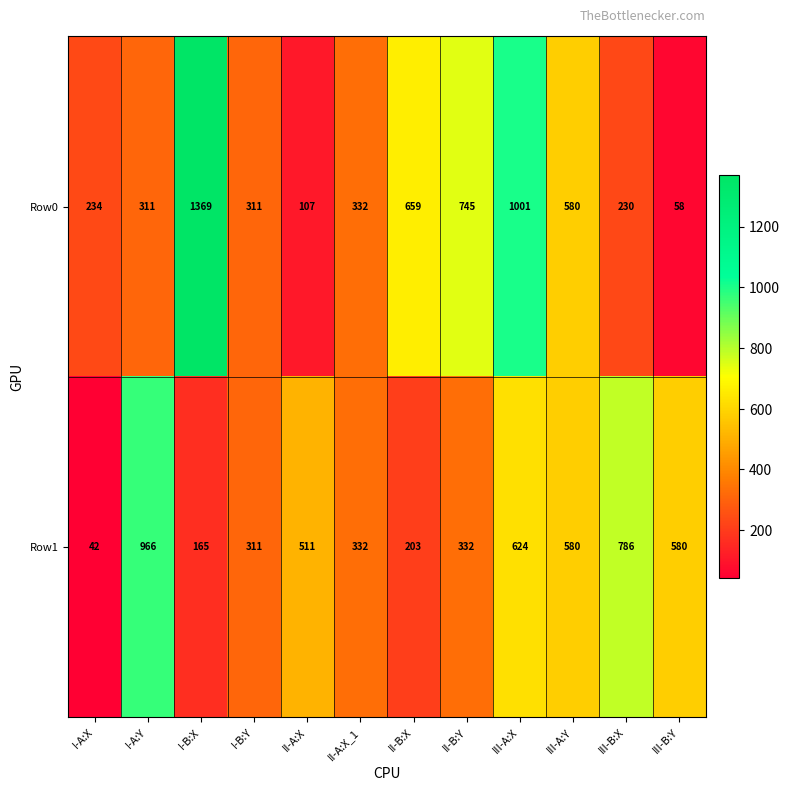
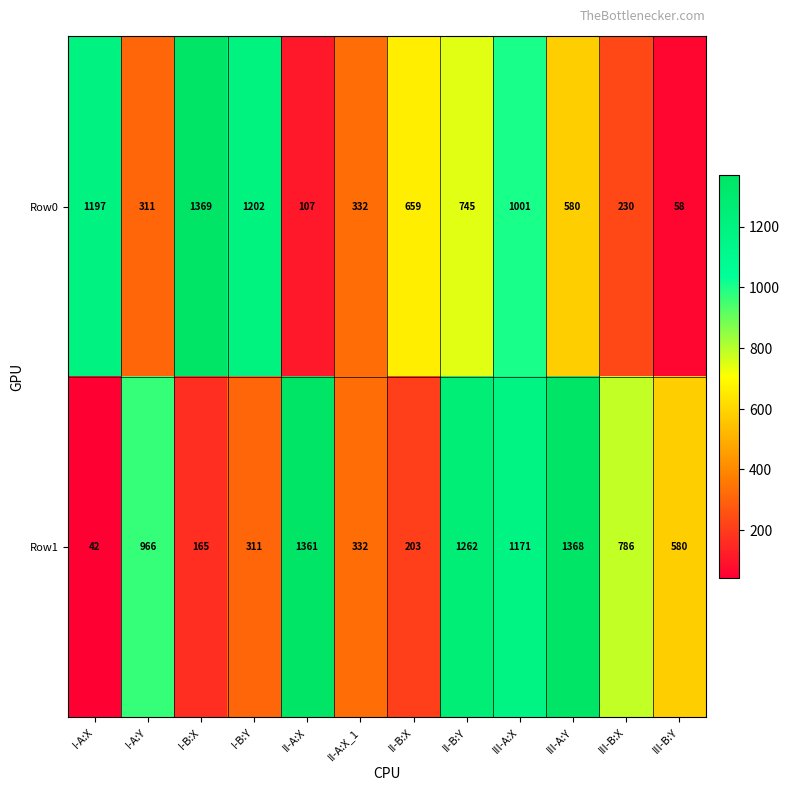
Row0, I-A:X: 234 -> 1197
Row0, I-B:Y: 311 -> 1202
Row1, II-A:X: 511 -> 1361
Row1, II-B:Y: 332 -> 1262
Row1, III-A:X: 624 -> 1171
Row1, III-A:Y: 580 -> 1368
